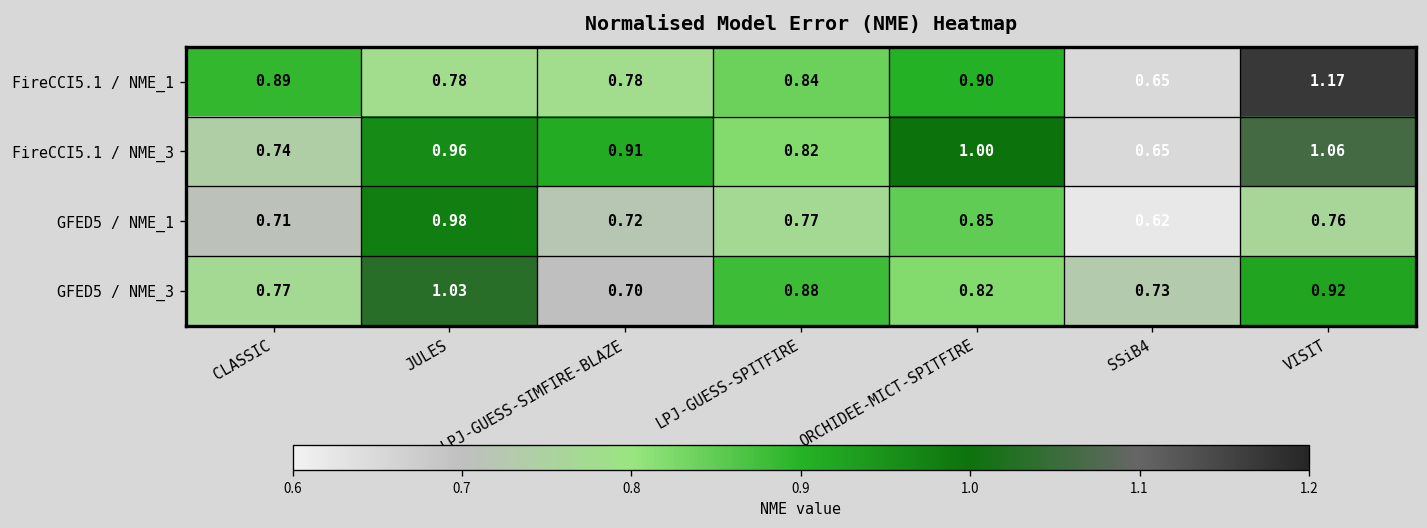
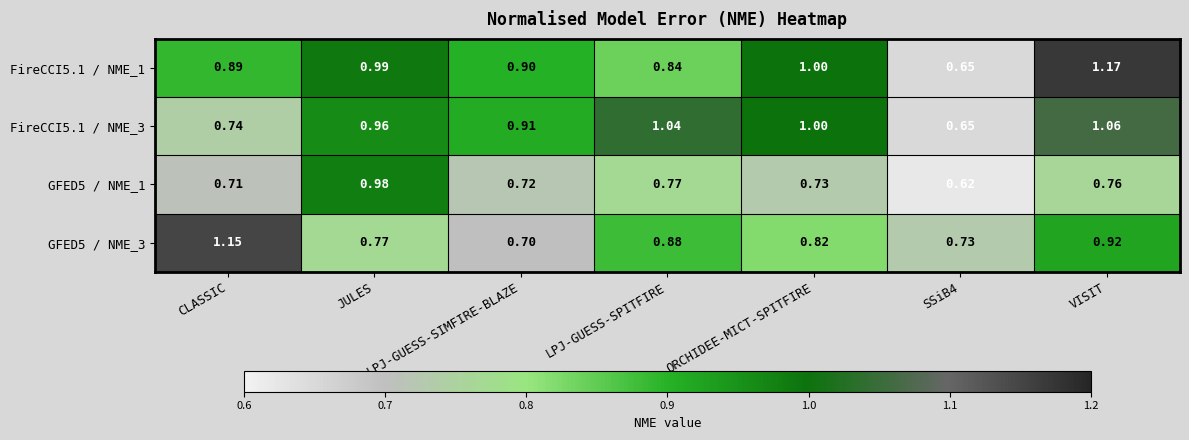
FireCCI5.1 / NME_1, JULES: 0.78 -> 0.99
FireCCI5.1 / NME_1, LPJ-GUESS-SIMFIRE-BLAZE: 0.78 -> 0.90
FireCCI5.1 / NME_1, ORCHIDEE-MICT-SPITFIRE: 0.90 -> 1.00
FireCCI5.1 / NME_3, LPJ-GUESS-SPITFIRE: 0.82 -> 1.04
GFED5 / NME_1, ORCHIDEE-MICT-SPITFIRE: 0.85 -> 0.73
GFED5 / NME_3, CLASSIC: 0.77 -> 1.15
GFED5 / NME_3, JULES: 1.03 -> 0.77
